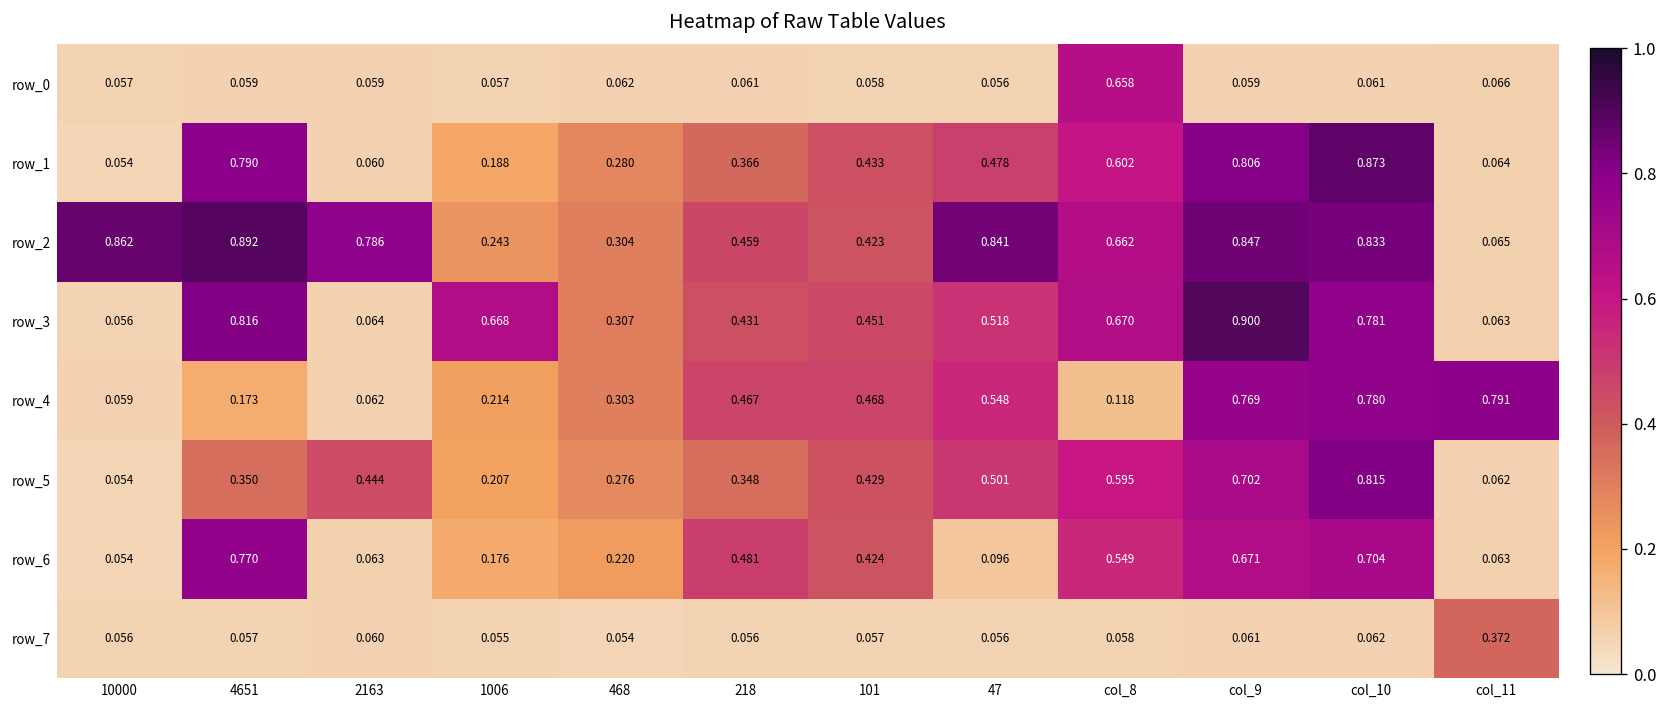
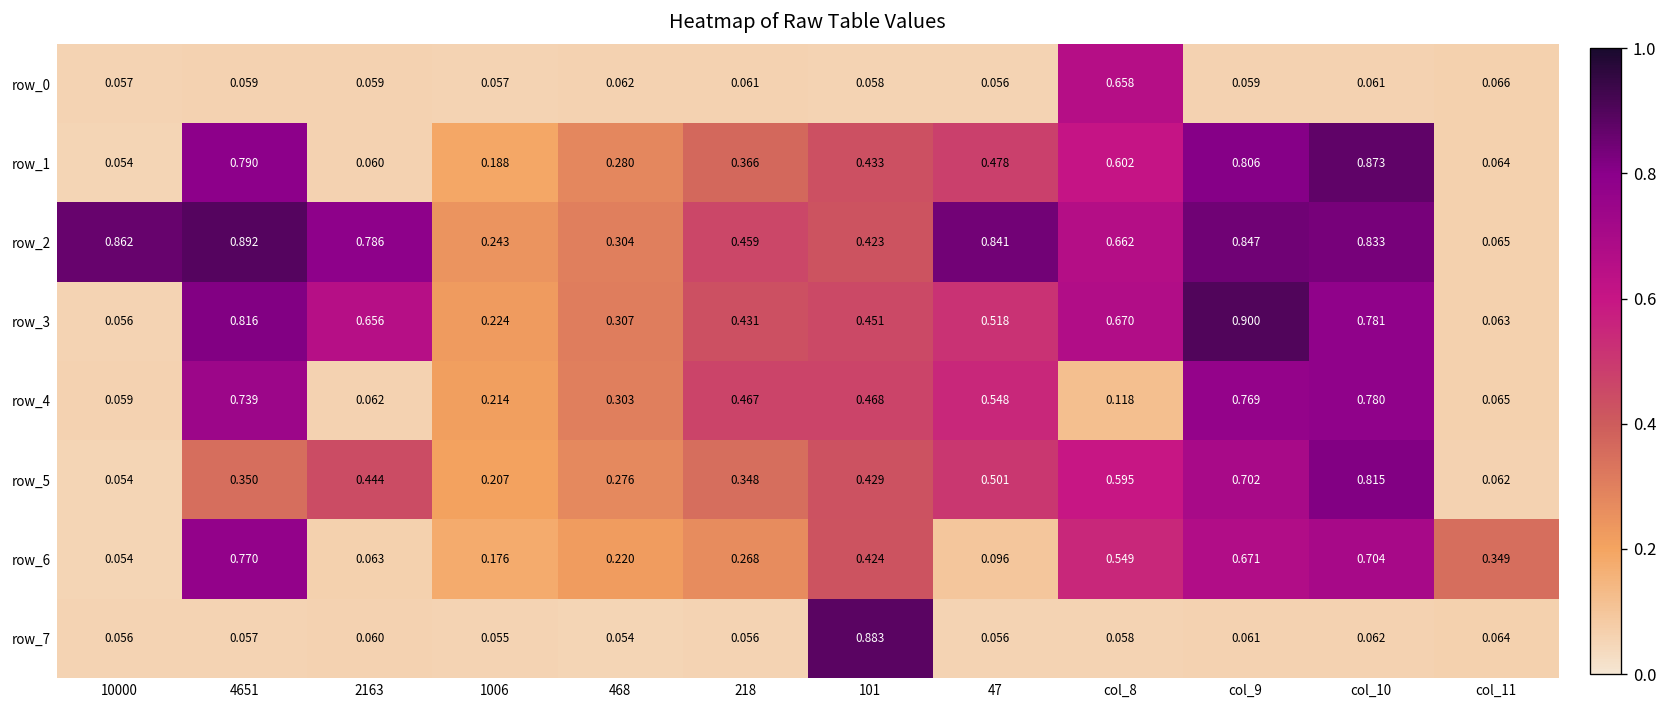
row_3, 2163: 0.064 -> 0.656
row_3, 1006: 0.668 -> 0.224
row_4, 4651: 0.173 -> 0.739
row_4, col_11: 0.791 -> 0.065
row_6, 218: 0.481 -> 0.268
row_6, col_11: 0.063 -> 0.349
row_7, 101: 0.057 -> 0.883
row_7, col_11: 0.372 -> 0.064
